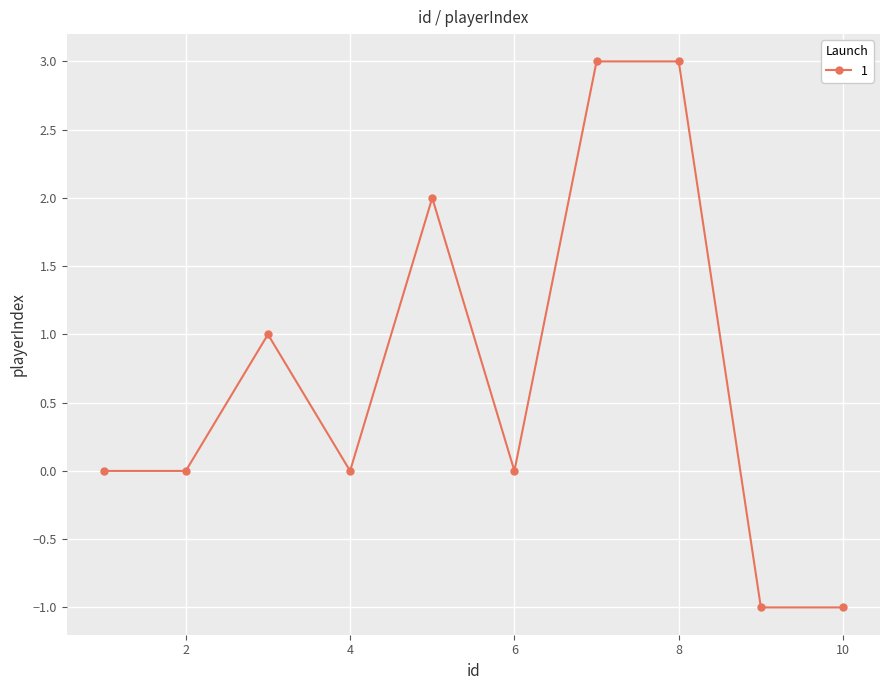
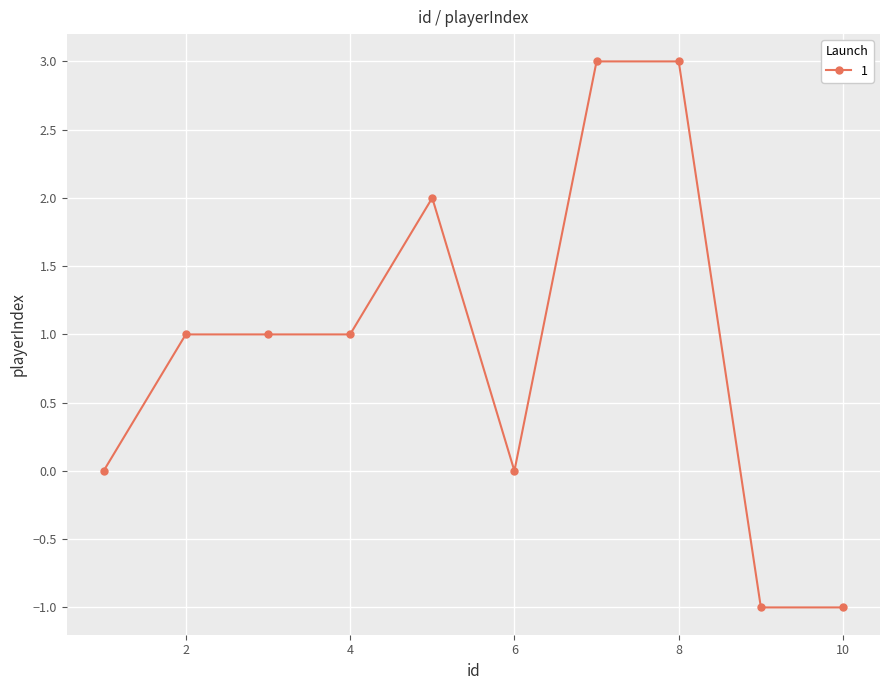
2: 0 -> 1
4: 0 -> 1
